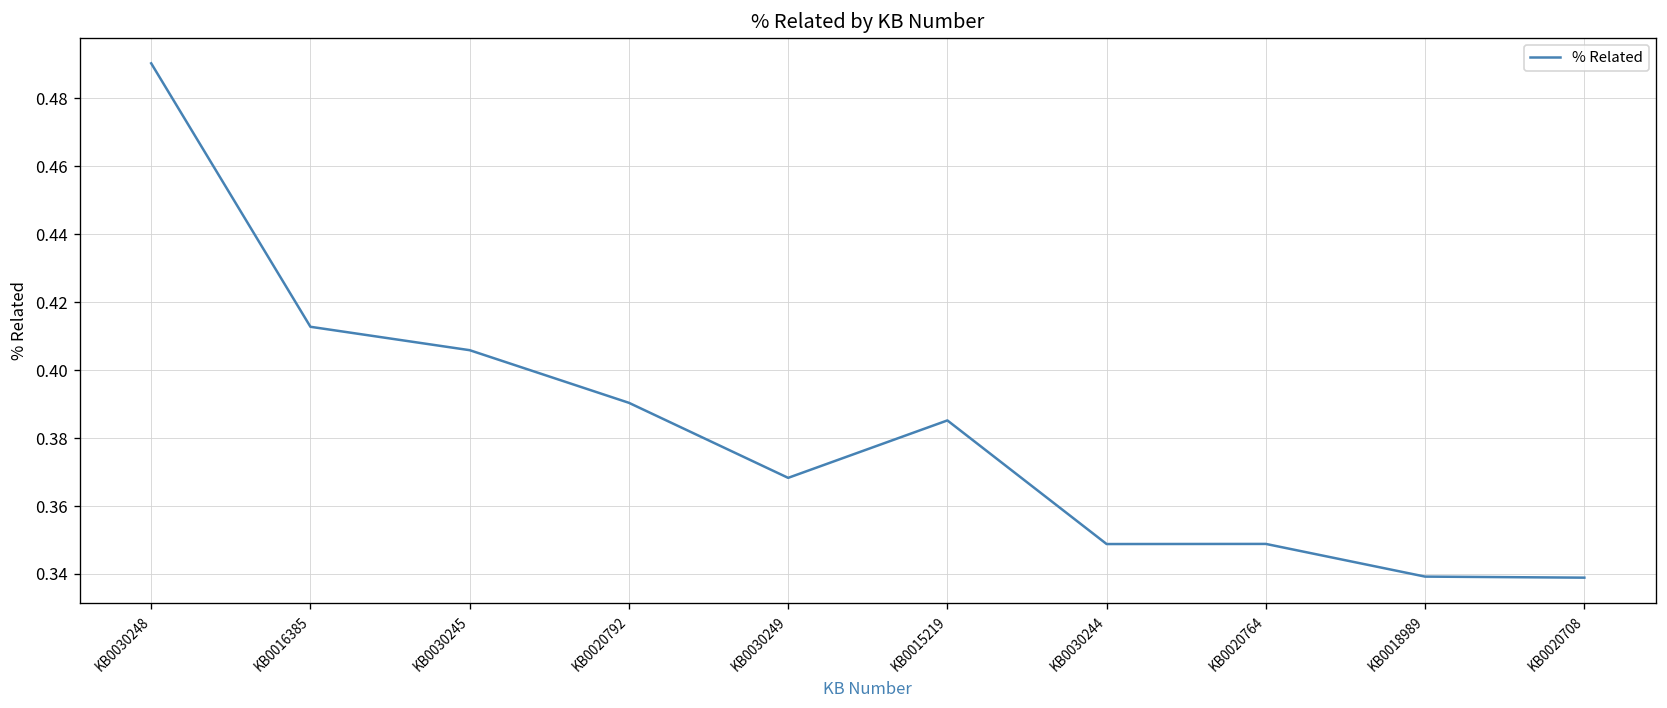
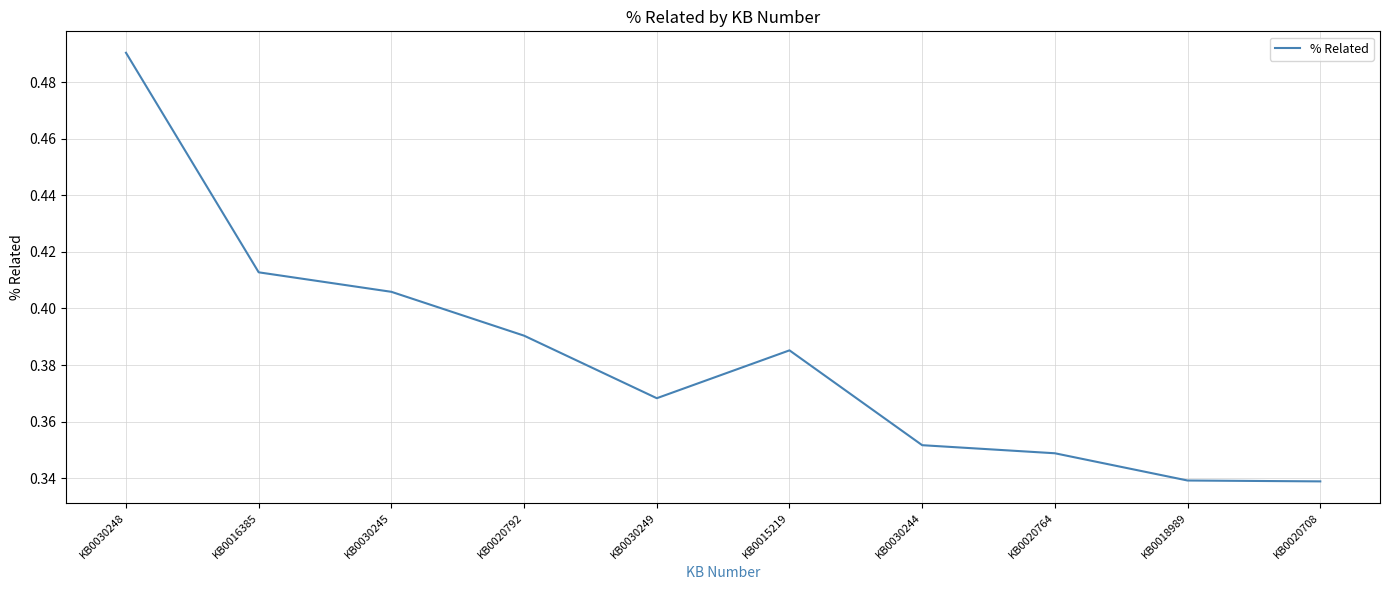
KB0030244: 0.349 -> 0.352
